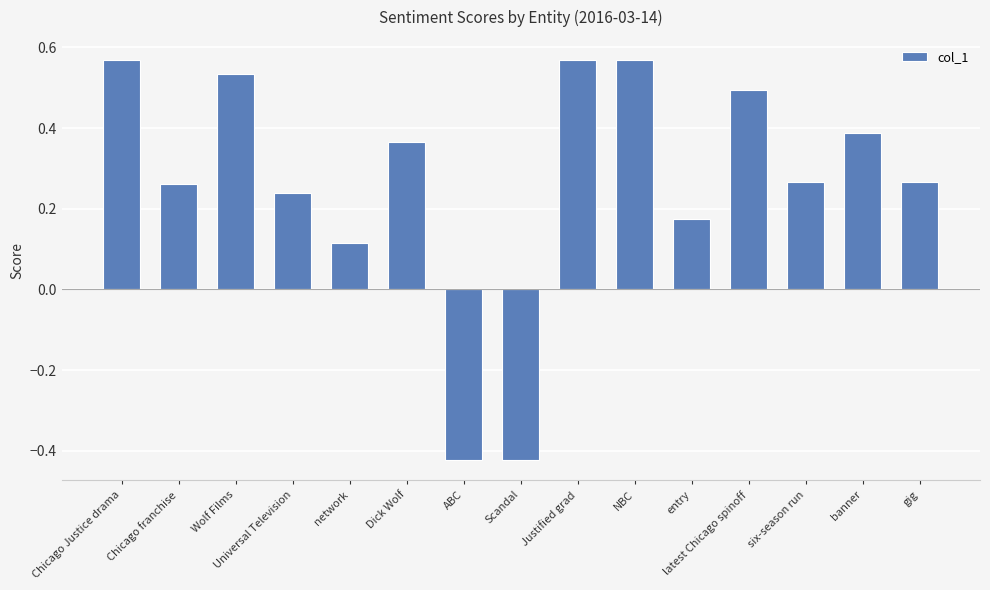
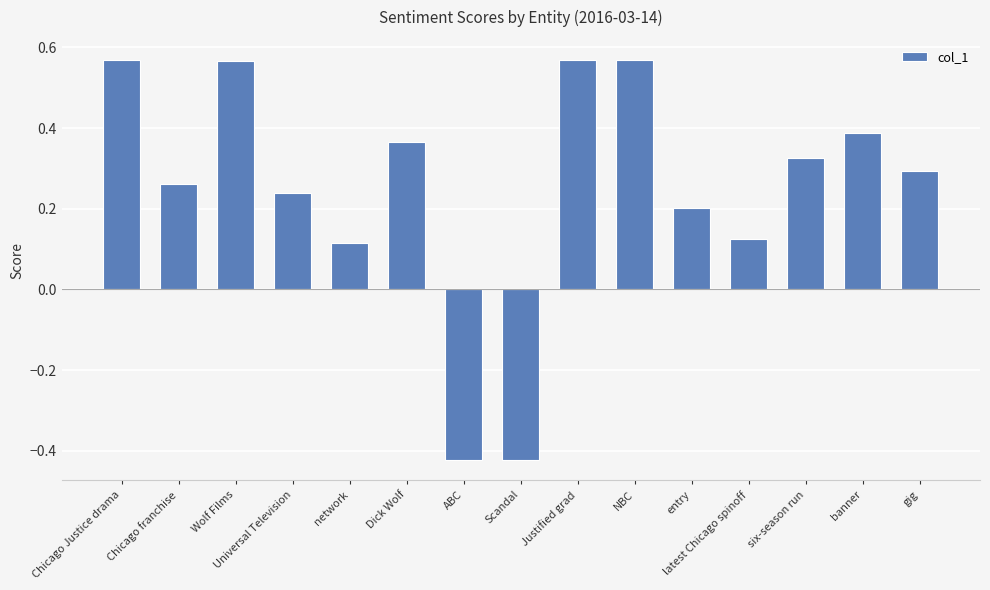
Wolf Films: 0.53 -> 0.57
entry: 0.17 -> 0.20
latest Chicago spinoff: 0.49 -> 0.12
six-season run: 0.27 -> 0.32
gig: 0.27 -> 0.29
